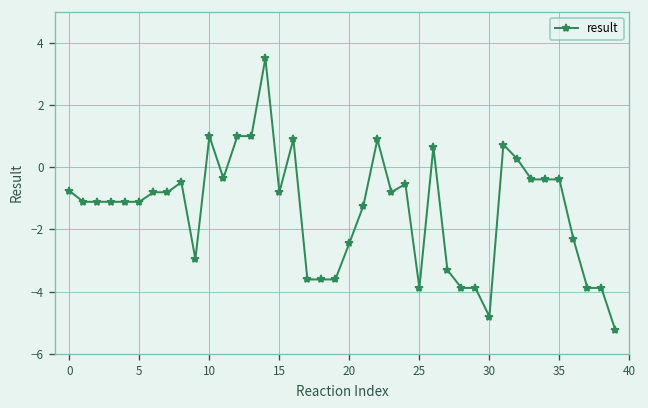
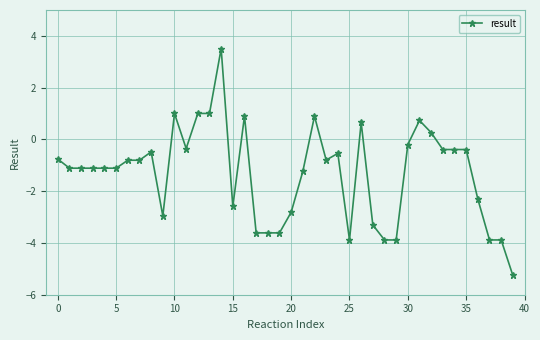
15: -0.8 -> -2.6
20: -2.4 -> -2.8
30: -4.8 -> -0.2
